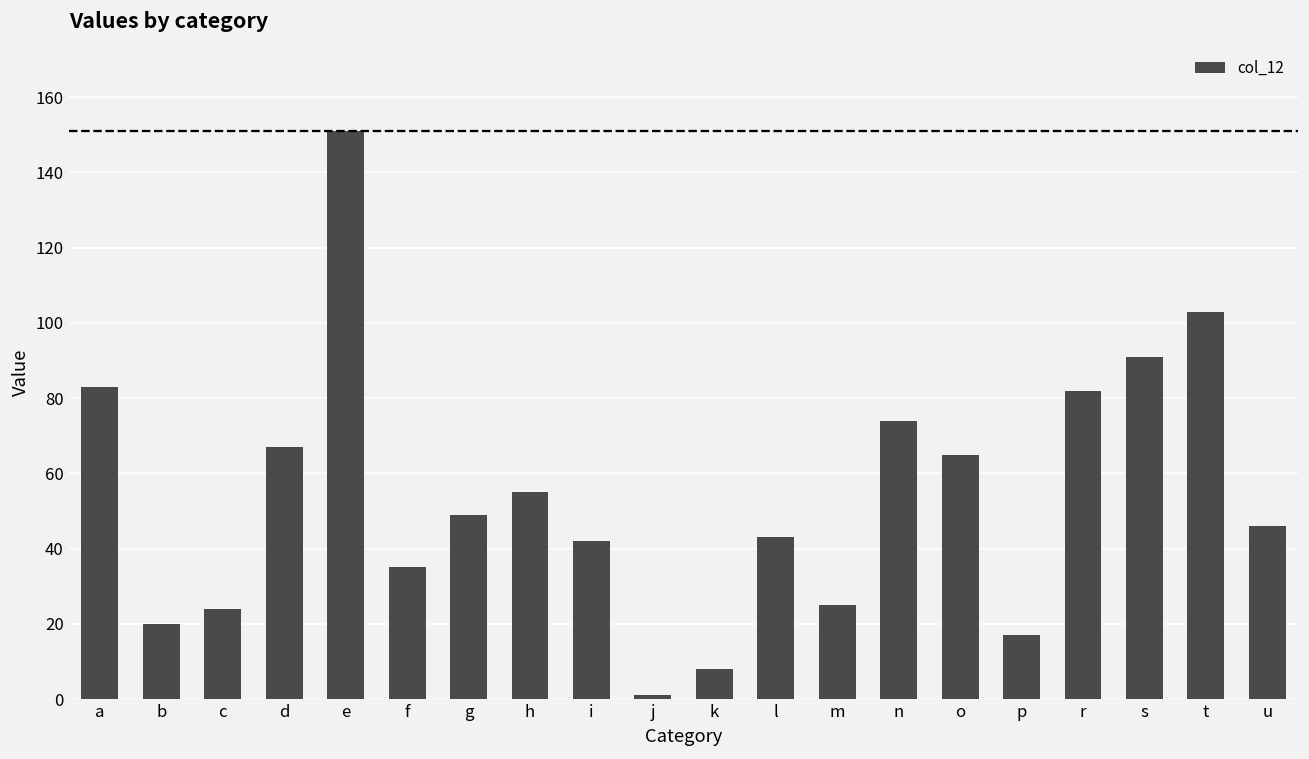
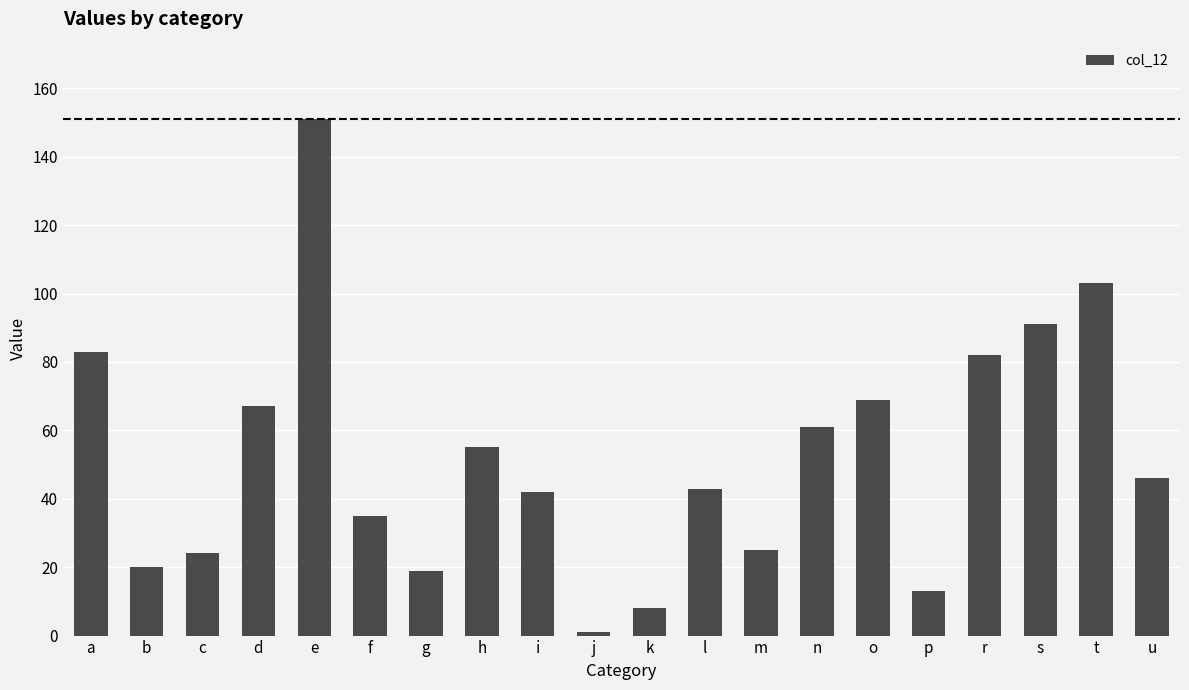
g: 49 -> 19
n: 74 -> 61
o: 65 -> 69
p: 17 -> 13
